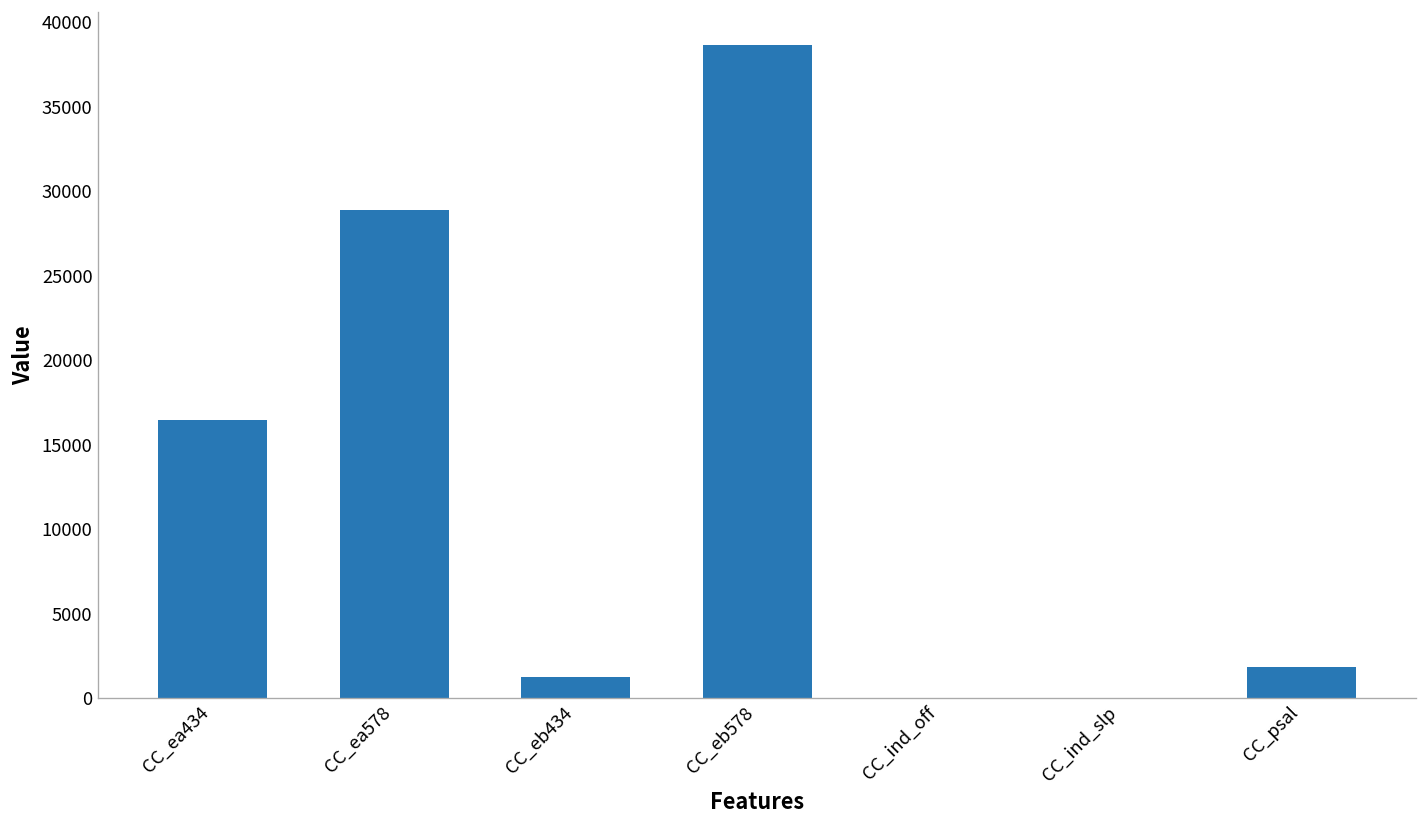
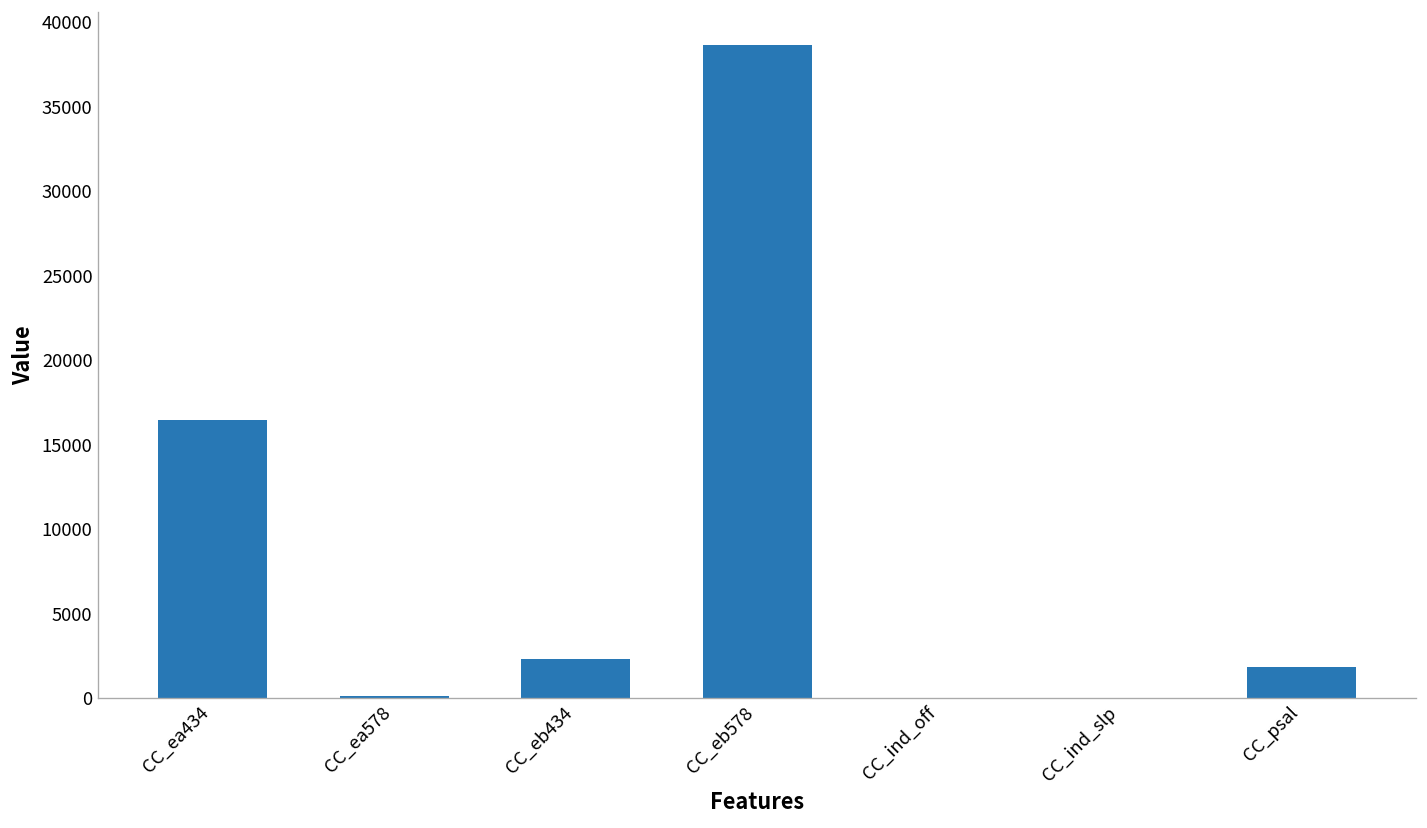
CC_ea578: 28900 -> 100
CC_eb434: 1200 -> 2300
